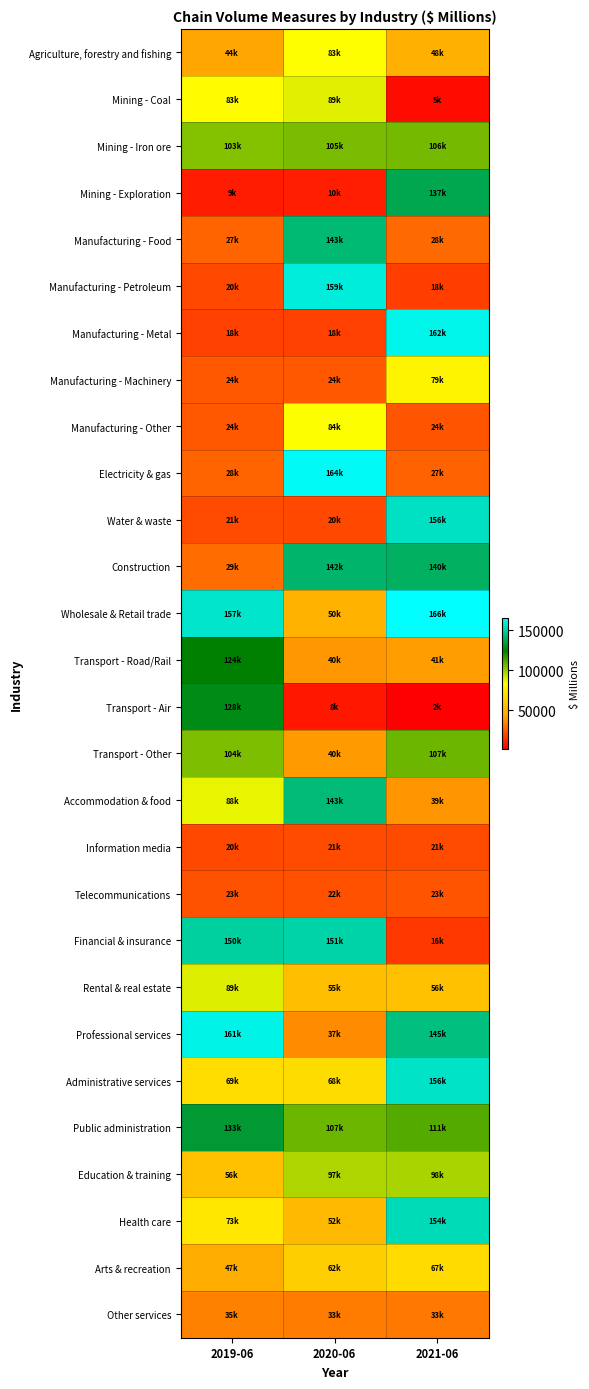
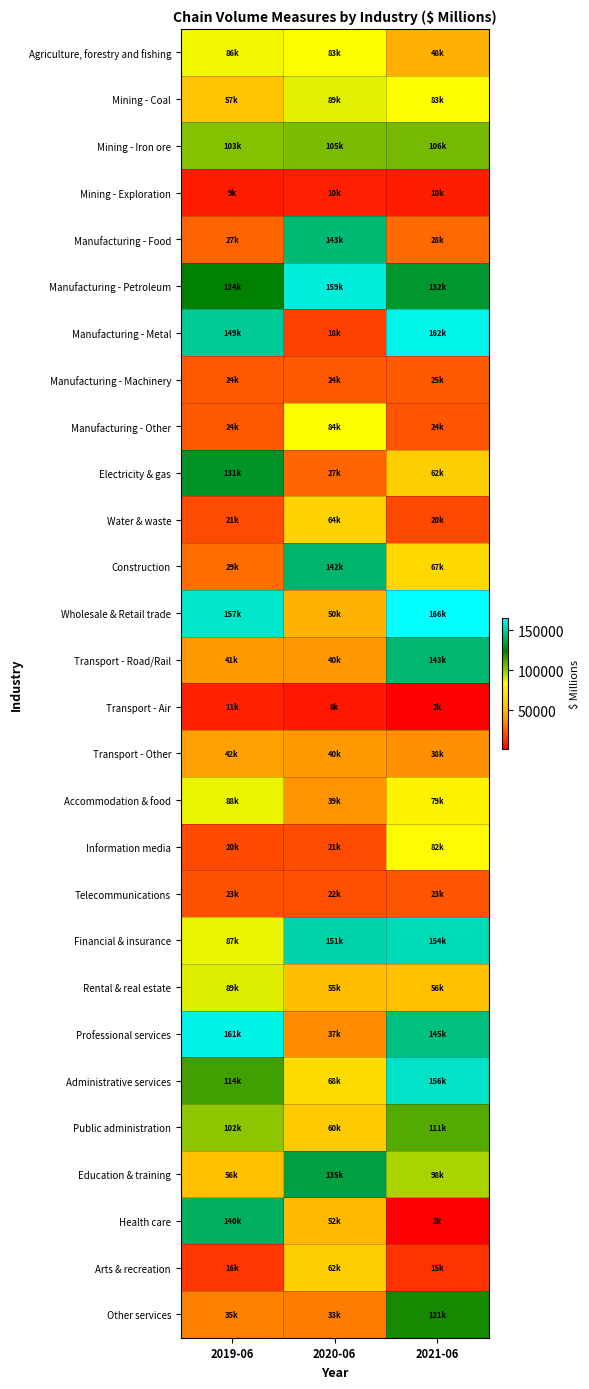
Agriculture, forestry and fishing, 2019-06: 44k -> 86k
Mining - Coal, 2019-06: 83k -> 57k
Mining - Coal, 2021-06: 5k -> 83k
Mining - Exploration, 2021-06: 137k -> 10k
Manufacturing - Petroleum, 2019-06: 20k -> 124k
Manufacturing - Petroleum, 2021-06: 18k -> 132k
Manufacturing - Metal, 2019-06: 18k -> 149k
Manufacturing - Machinery, 2021-06: 79k -> 25k
Electricity & gas, 2019-06: 28k -> 131k
Electricity & gas, 2020-06: 164k -> 27k
Electricity & gas, 2021-06: 27k -> 62k
Water & waste, 2020-06: 20k -> 64k
Water & waste, 2021-06: 156k -> 20k
Construction, 2021-06: 140k -> 67k
Transport - Road/Rail, 2019-06: 124k -> 41k
Transport - Road/Rail, 2021-06: 41k -> 143k
Transport - Air, 2019-06: 128k -> 11k
Transport - Other, 2019-06: 104k -> 42k
Transport - Other, 2021-06: 107k -> 38k
Accommodation & food, 2020-06: 143k -> 39k
Accommodation & food, 2021-06: 39k -> 79k
Information media, 2021-06: 21k -> 82k
Financial & insurance, 2019-06: 150k -> 87k
Financial & insurance, 2021-06: 16k -> 154k
Administrative services, 2019-06: 69k -> 114k
Public administration, 2019-06: 133k -> 102k
Public administration, 2020-06: 107k -> 60k
Education & training, 2020-06: 97k -> 135k
Health care, 2019-06: 73k -> 140k
Health care, 2021-06: 154k -> 2k
Arts & recreation, 2019-06: 47k -> 16k
Arts & recreation, 2021-06: 67k -> 15k
Other services, 2021-06: 33k -> 121k
